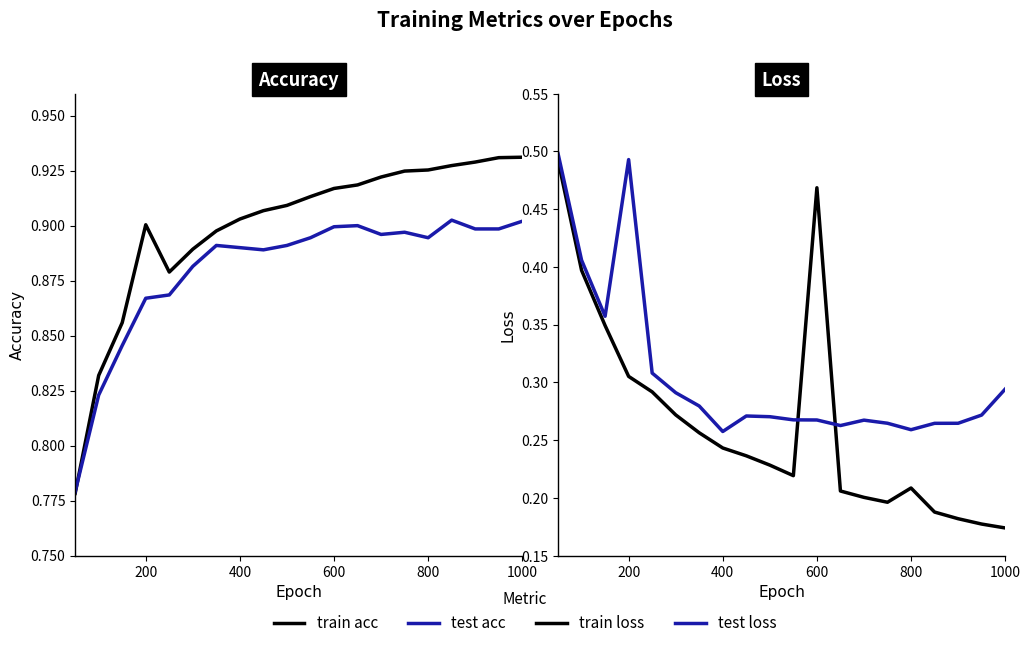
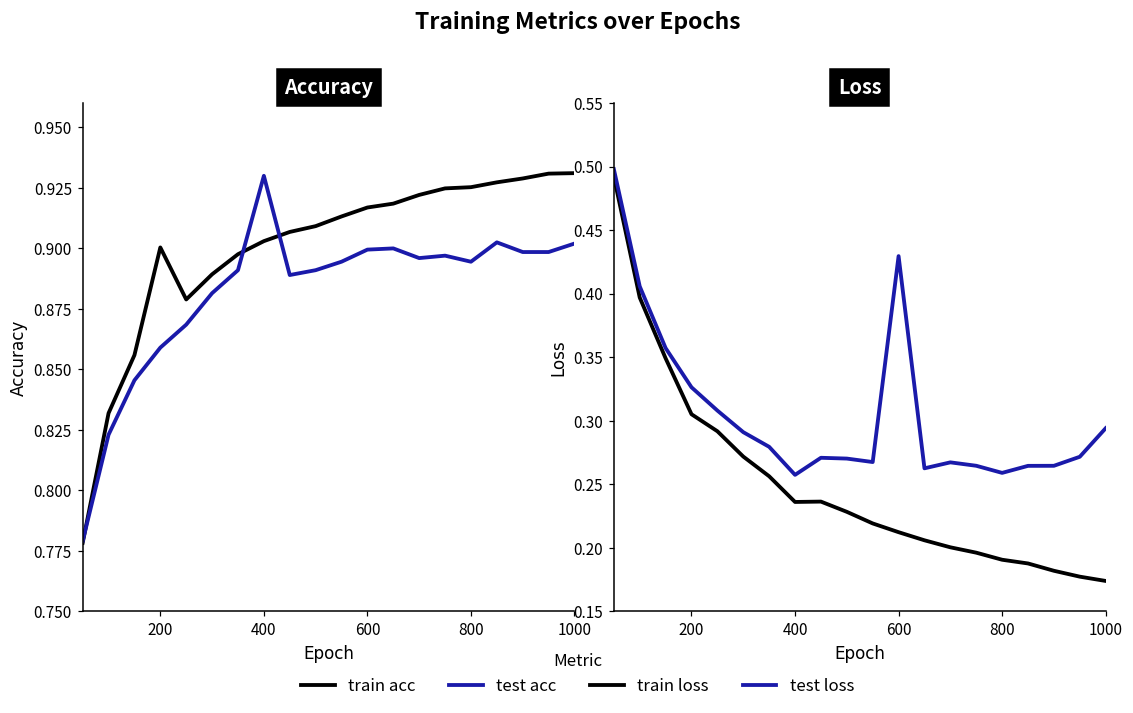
Accuracy, test acc, 200: 0.867 -> 0.859
Accuracy, test acc, 400: 0.89 -> 0.93
Loss, test loss, 200: 0.493 -> 0.326
Loss, train loss, 400: 0.243 -> 0.236
Loss, train loss, 600: 0.468 -> 0.212
Loss, test loss, 600: 0.267 -> 0.430
Loss, train loss, 800: 0.209 -> 0.191
